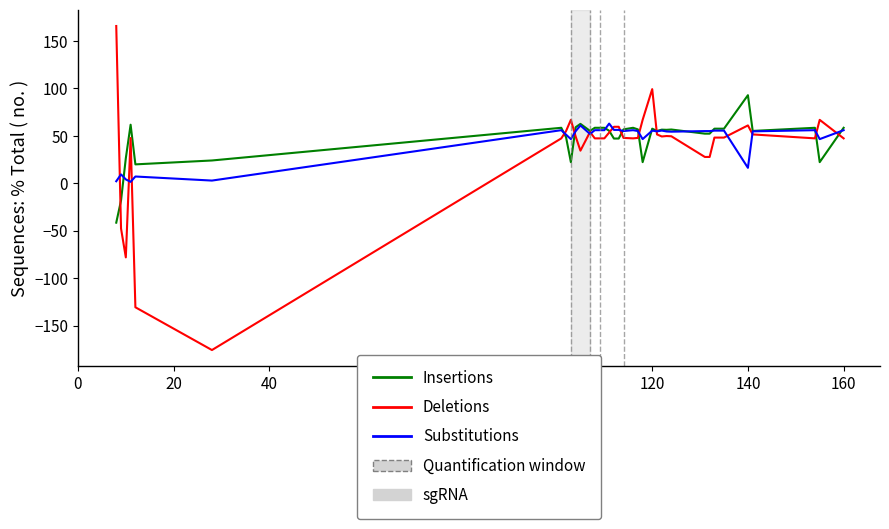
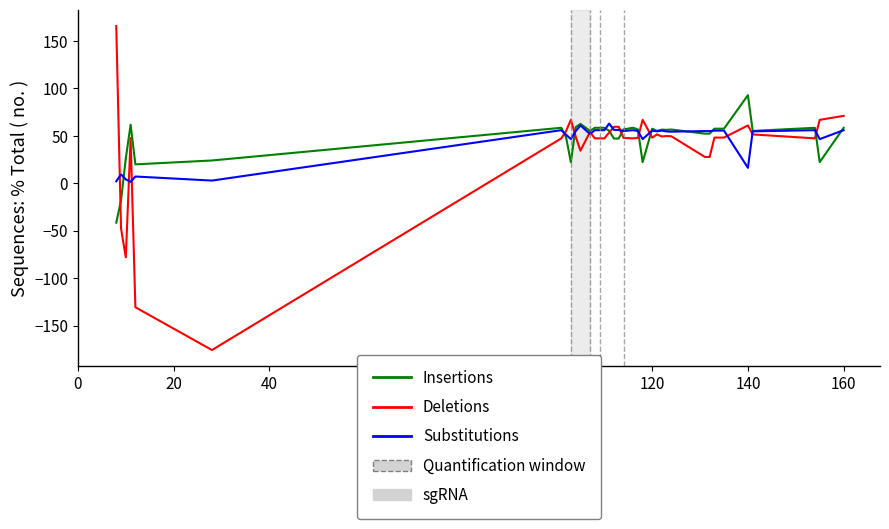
Deletions, 120: 100 -> 50
Deletions, 160: 50 -> 70
